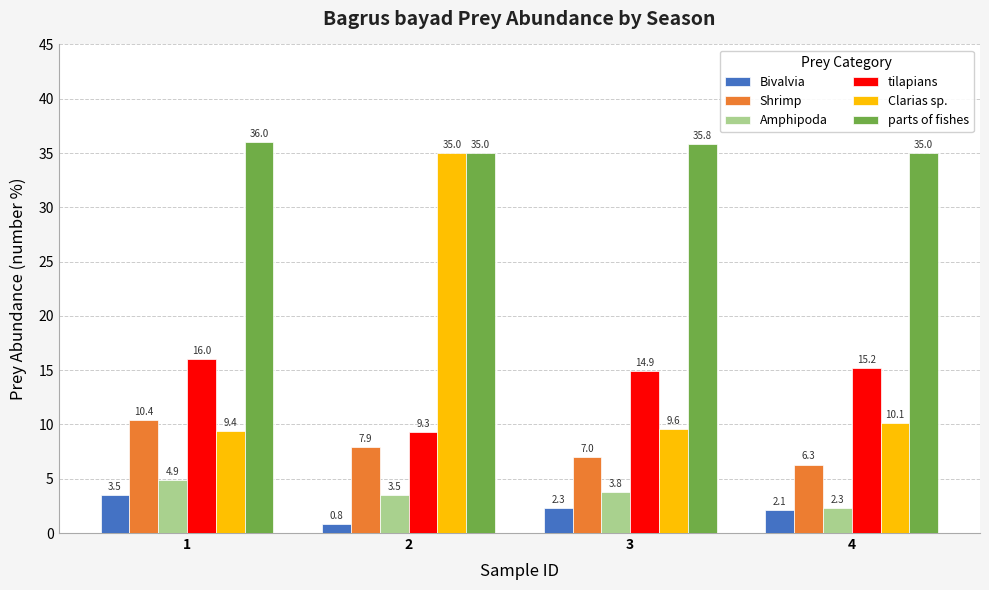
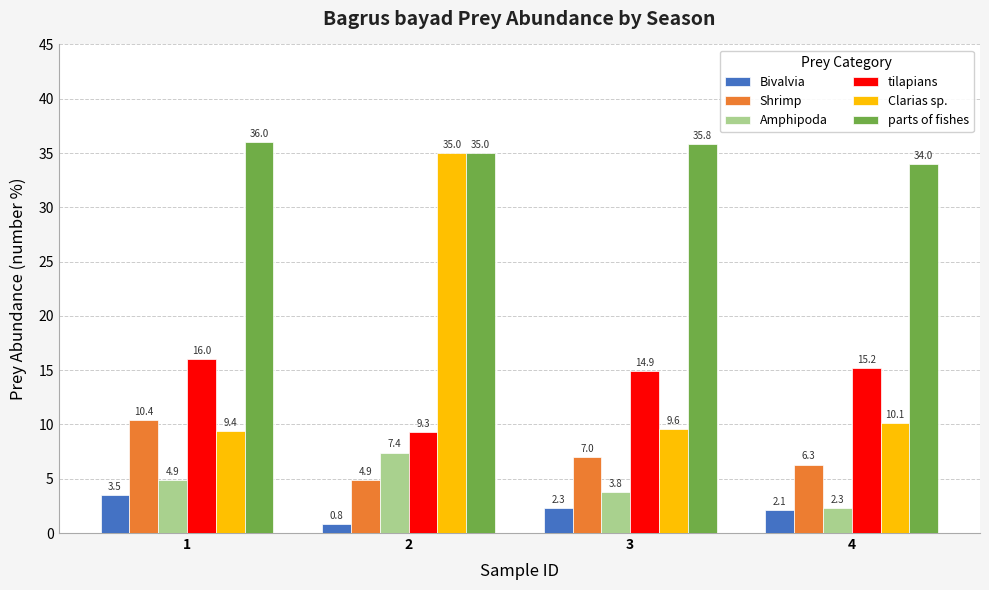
Shrimp, 2: 7.9 -> 4.9
Amphipoda, 2: 3.5 -> 7.4
parts of fishes, 4: 35.0 -> 34.0
